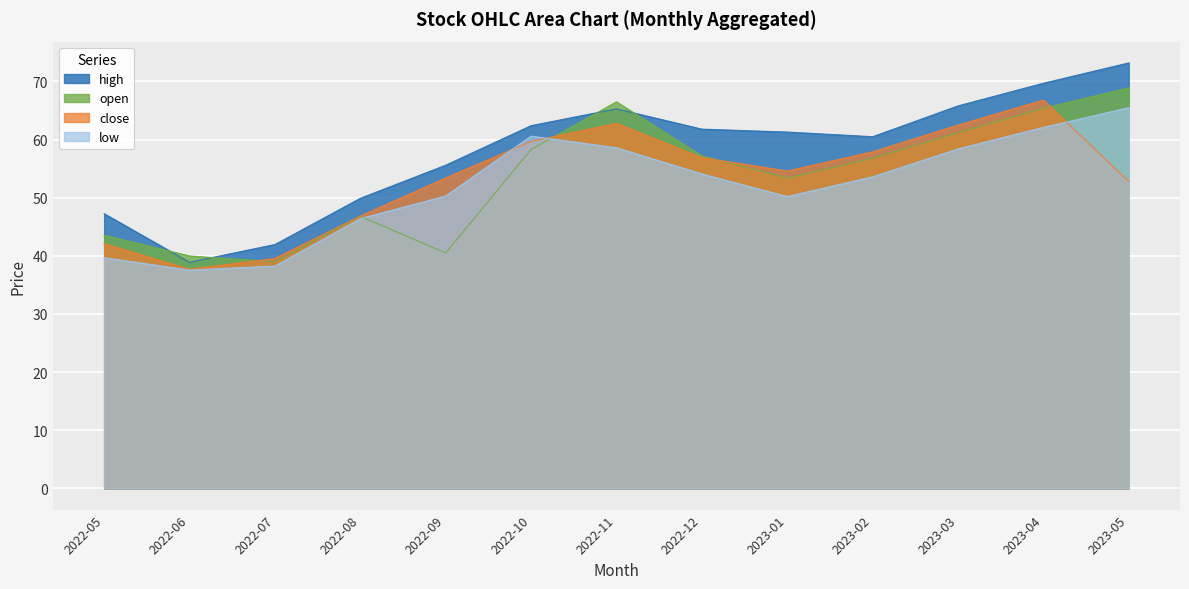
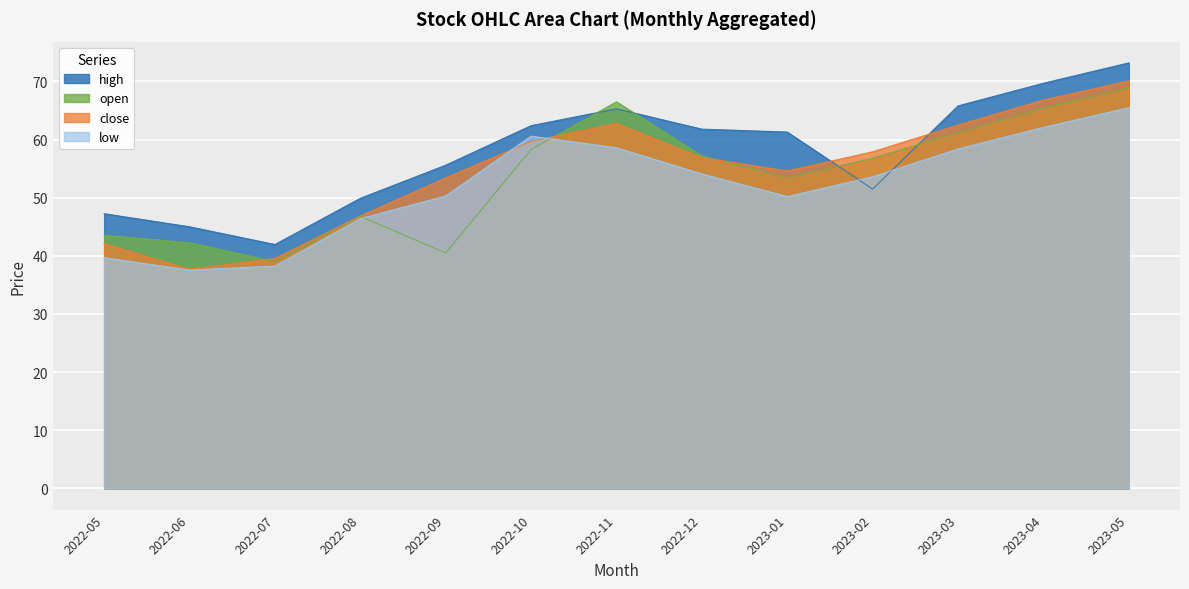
high, 2022-06: 39 -> 45
open, 2022-06: 40 -> 42
high, 2023-02: 61 -> 52
close, 2023-05: 53 -> 70
